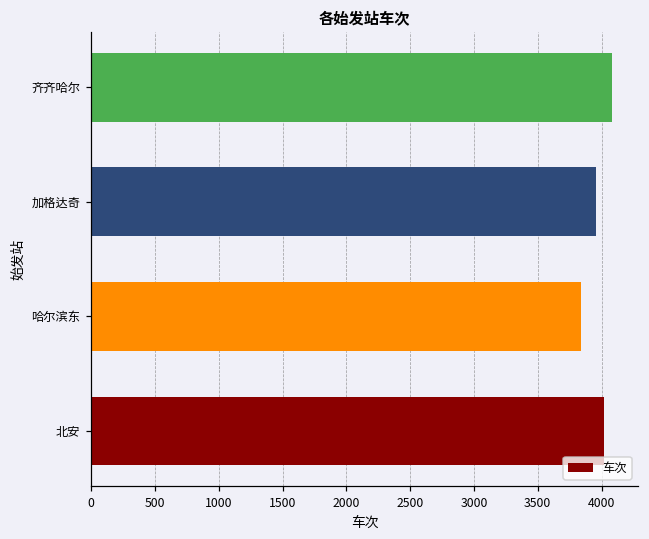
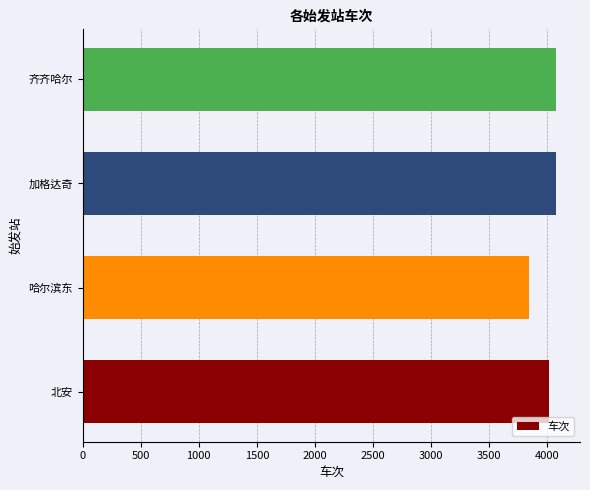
加格达奇: 3950 -> 4080
